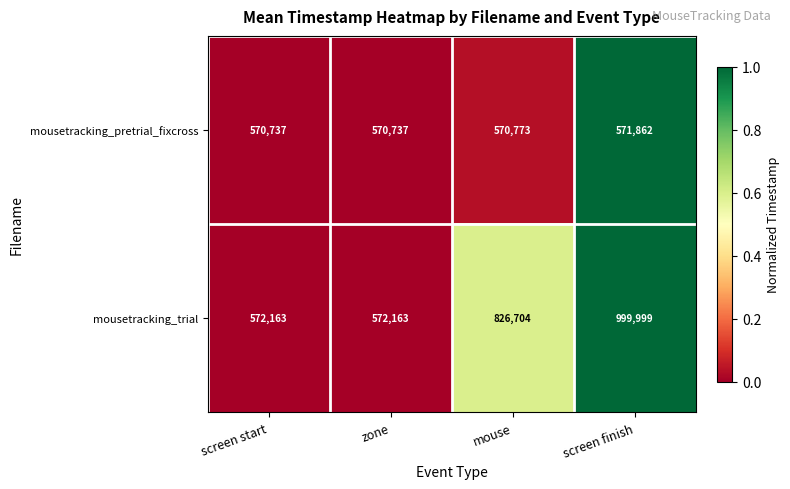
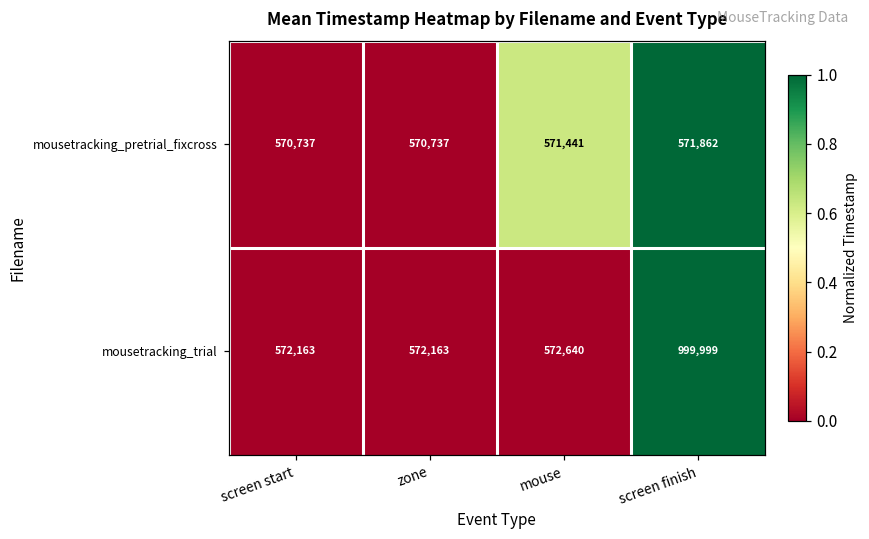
mousetracking_pretrial_fixcross, mouse: 570,773 -> 571,441
mousetracking_trial, mouse: 826,704 -> 572,640
